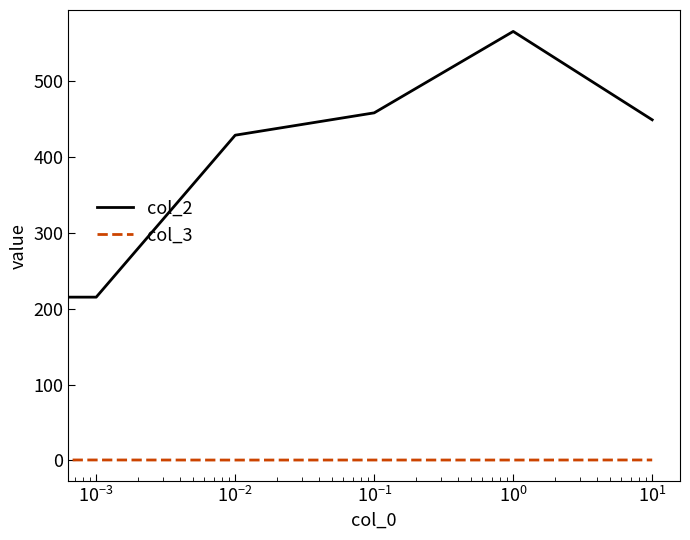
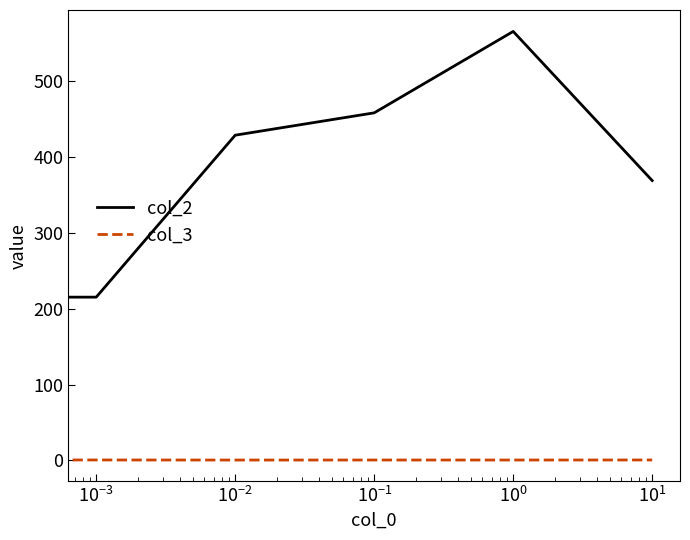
col_2, 10^1: 450 -> 370
